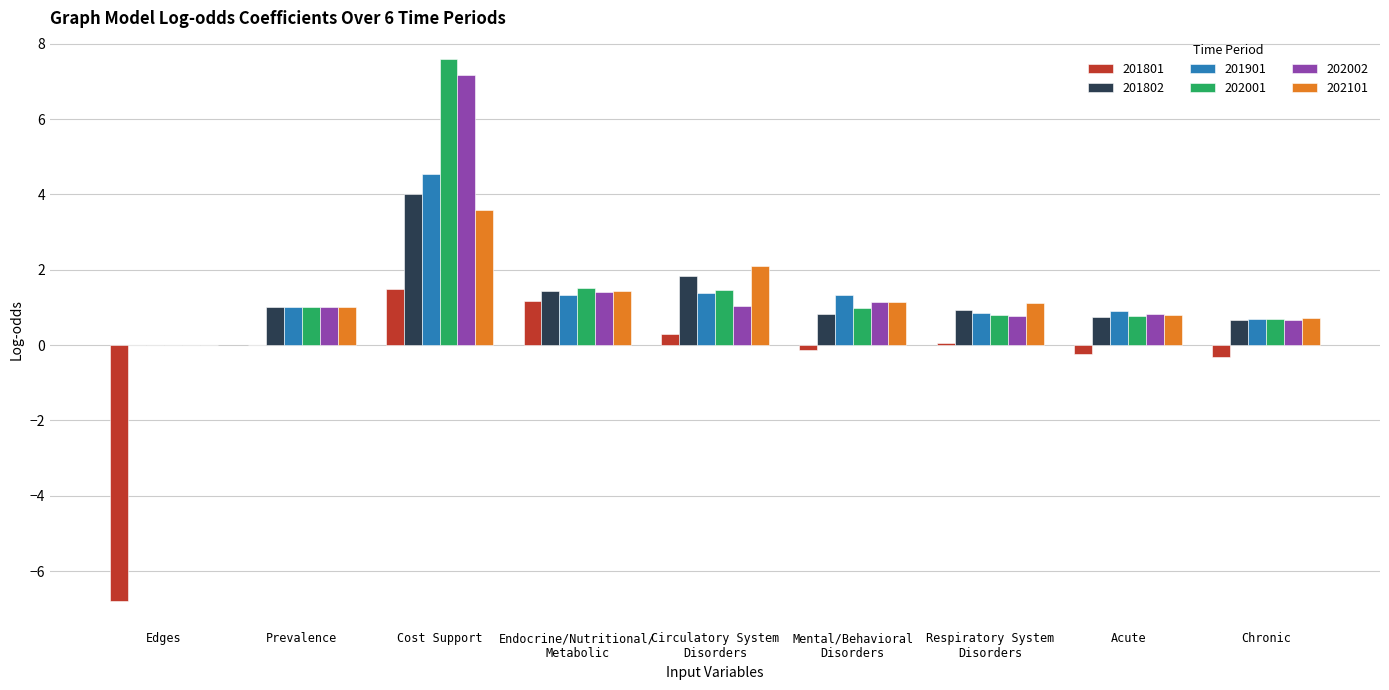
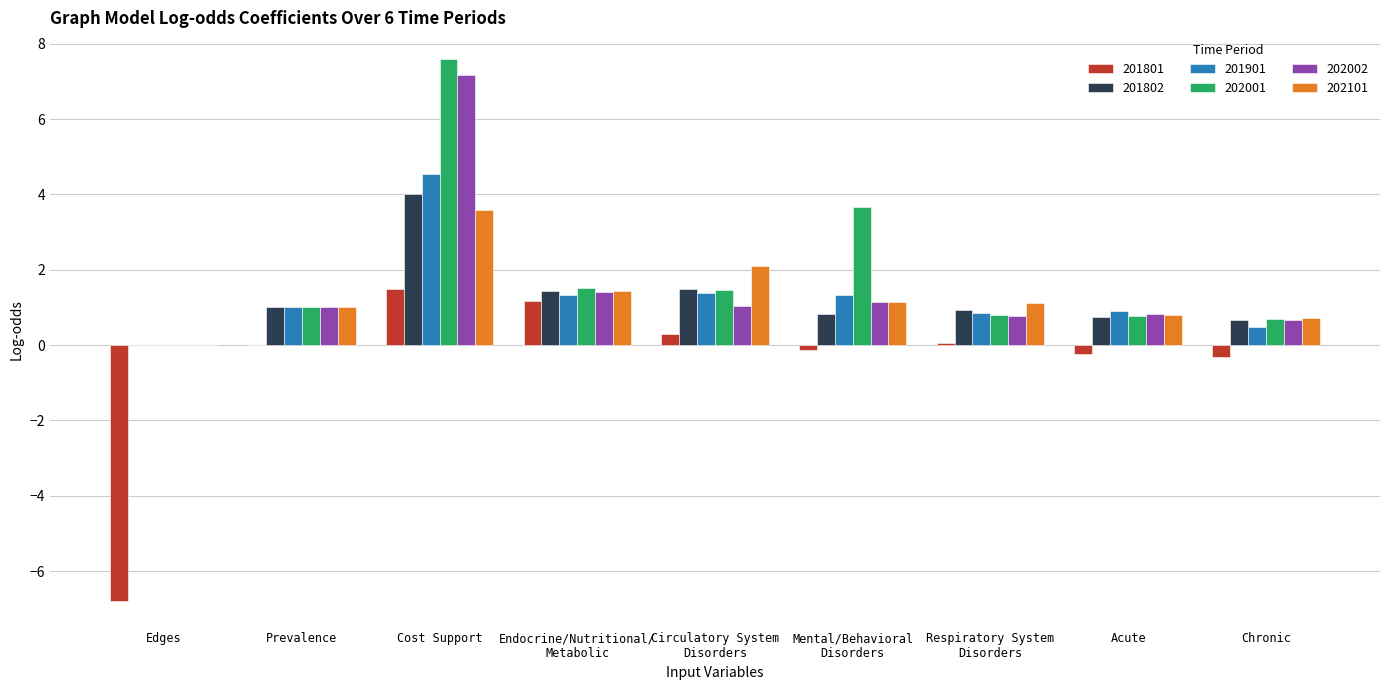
201802, Circulatory System Disorders: 1.8 -> 1.5
202001, Mental/Behavioral Disorders: 1.0 -> 3.7
201901, Chronic: 0.7 -> 0.5
